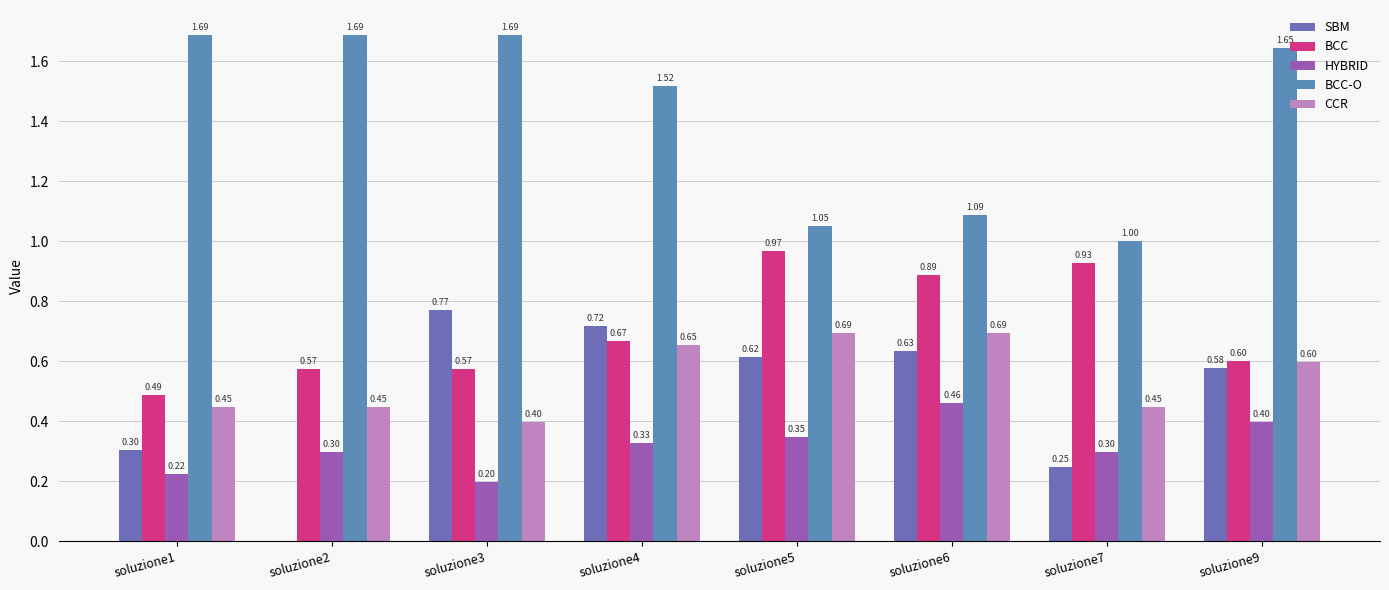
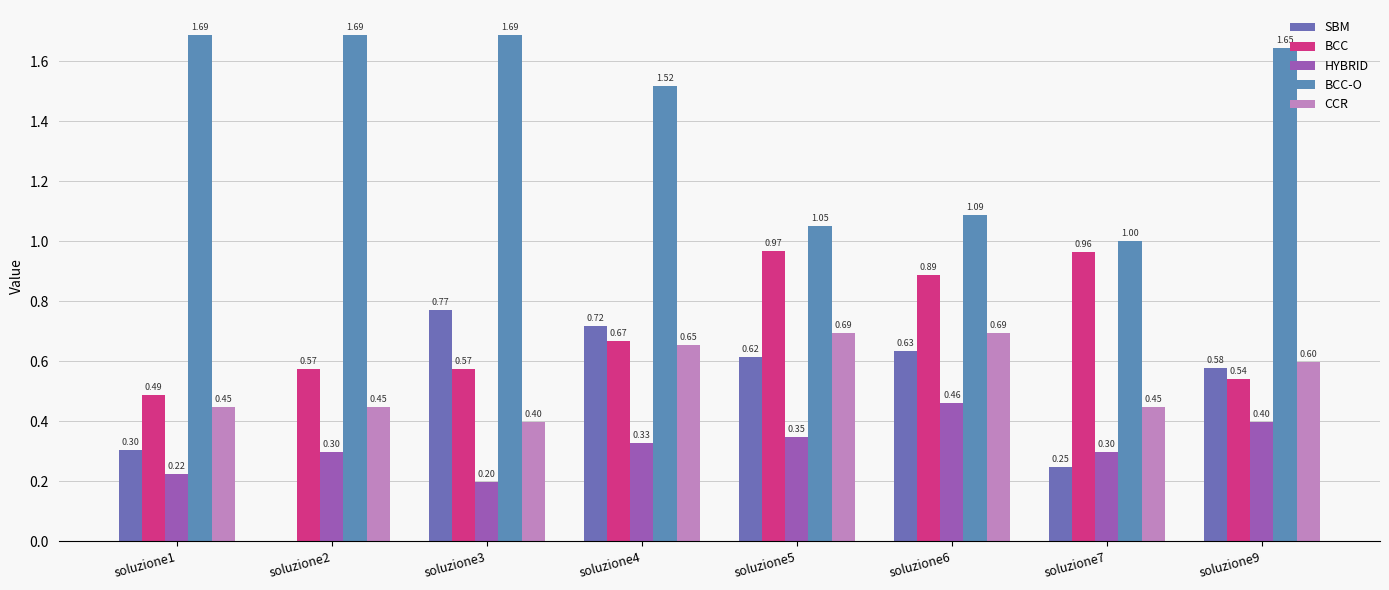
BCC, soluzione7: 0.93 -> 0.96
BCC, soluzione9: 0.60 -> 0.54
